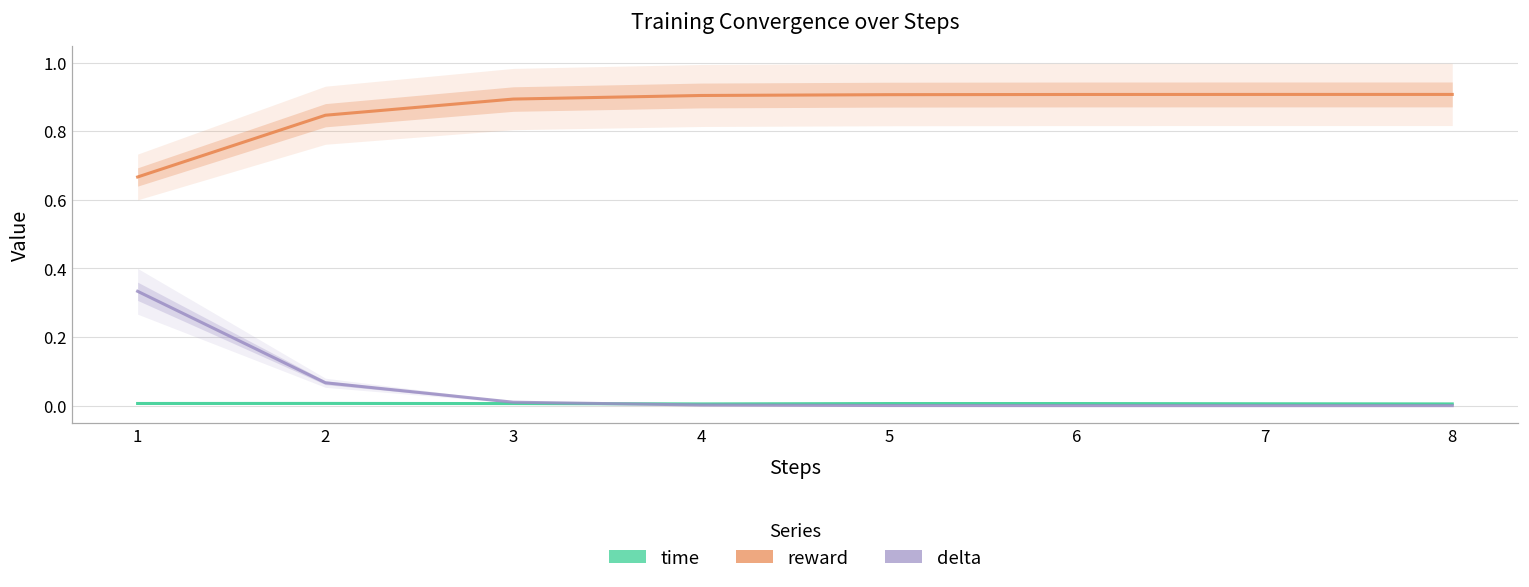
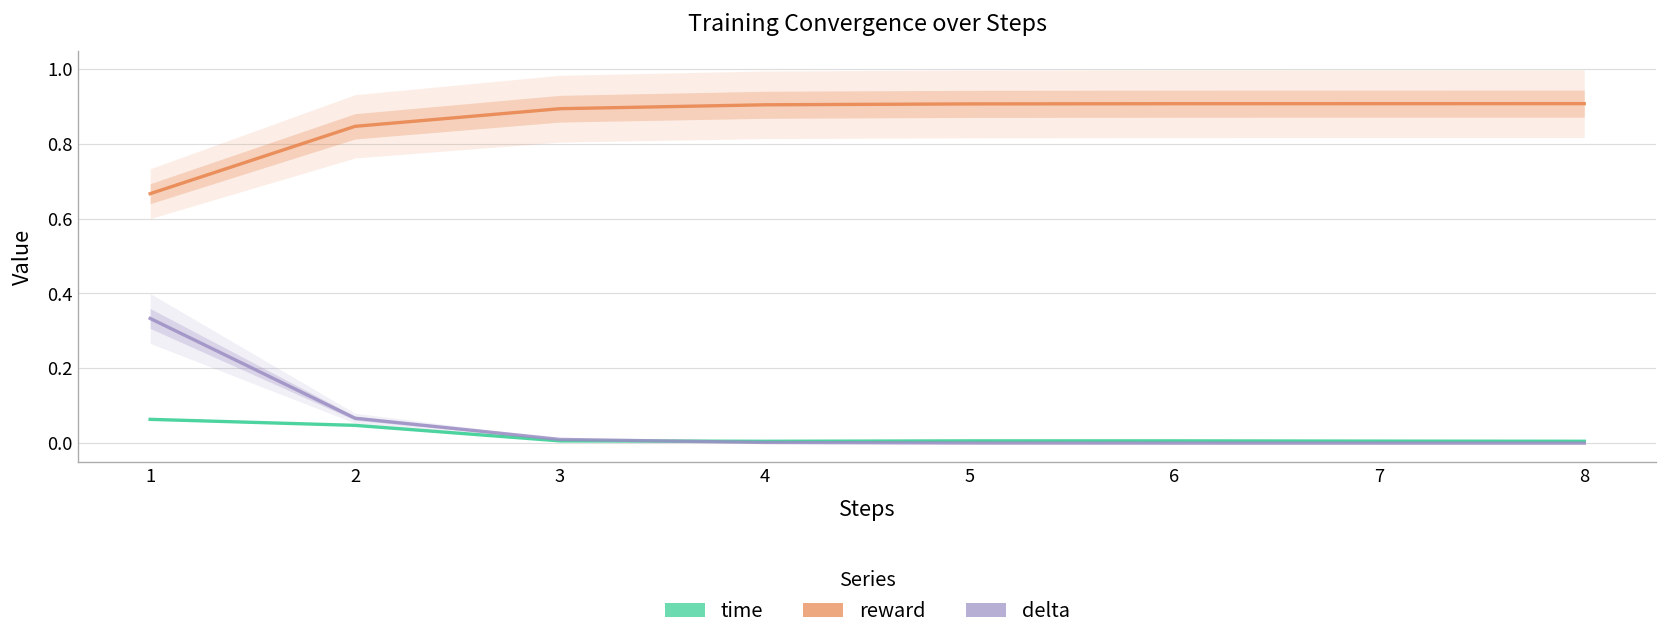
time, 1: 0.01 -> 0.06
time, 2: 0.01 -> 0.05
